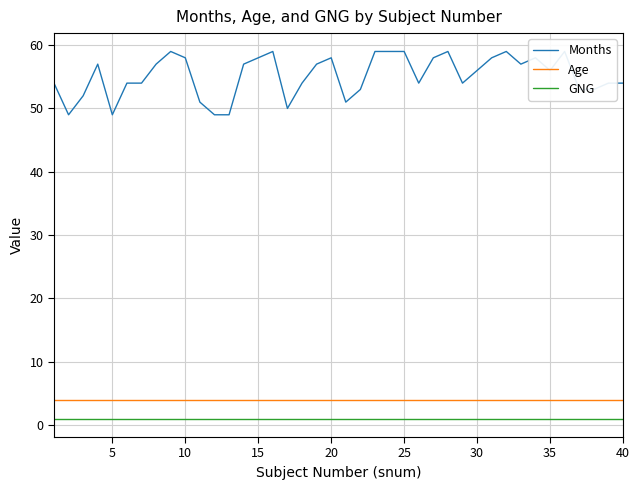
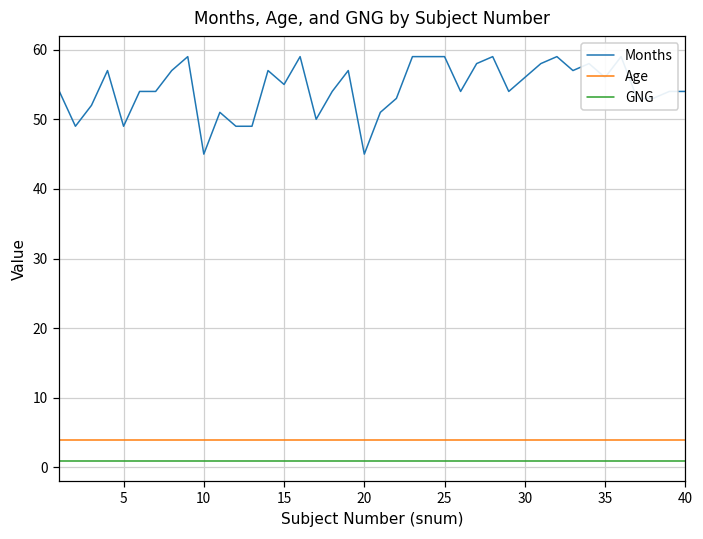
Months, 10: 58 -> 45
Months, 15: 58 -> 55
Months, 20: 58 -> 45
